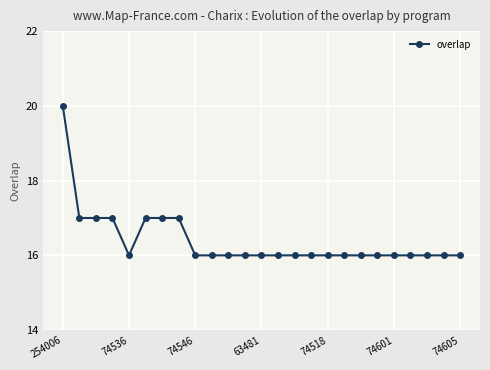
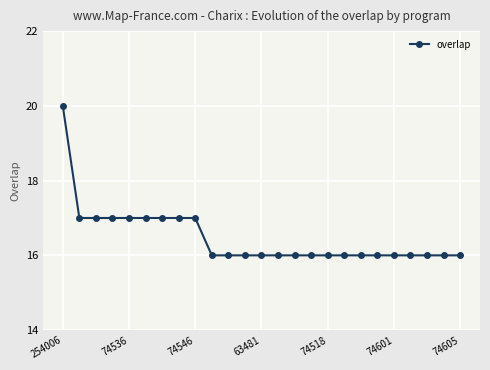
74536: 16 -> 17
74546: 16 -> 17
